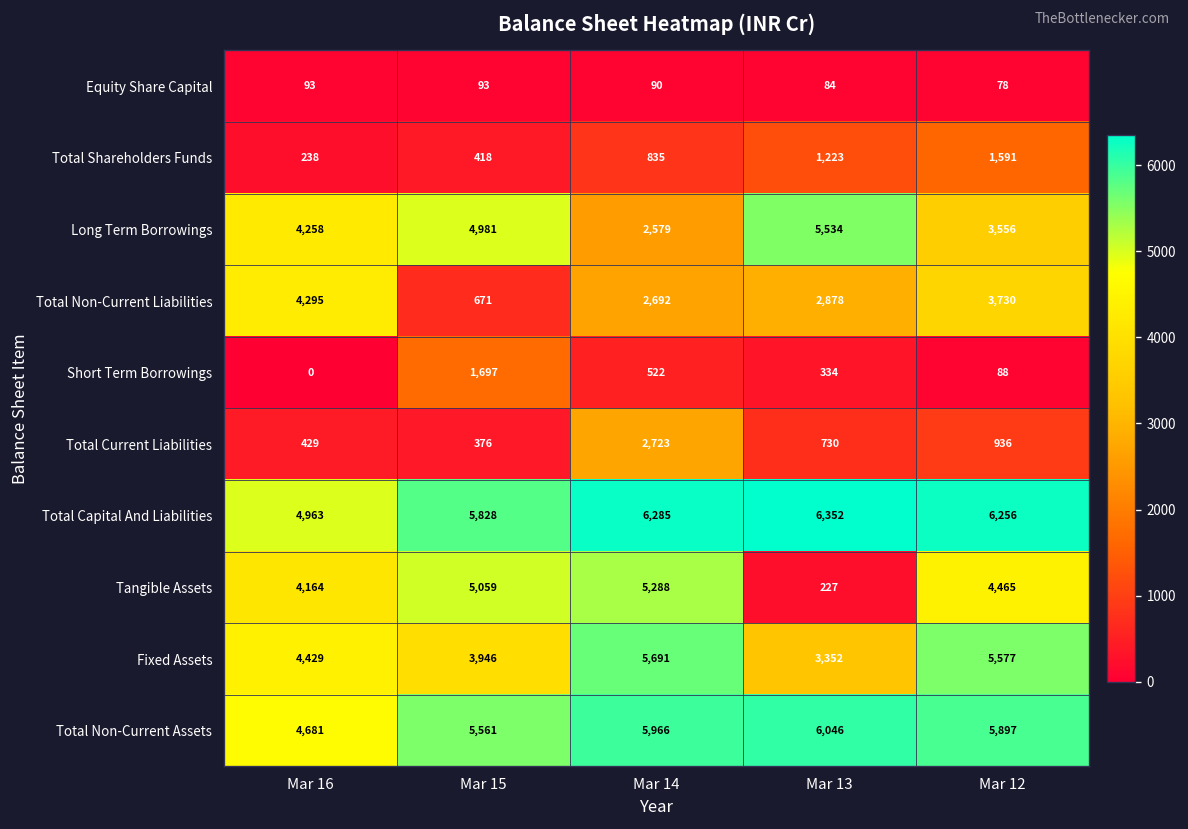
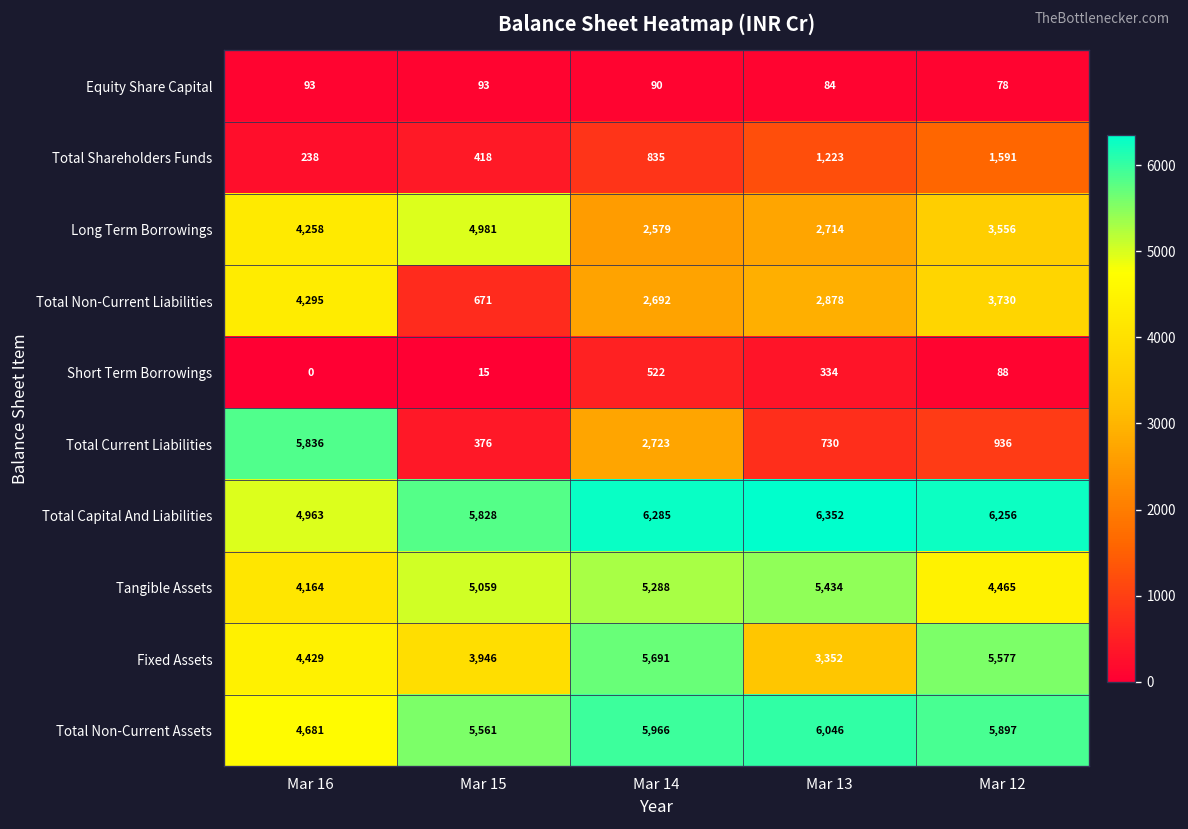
Long Term Borrowings, Mar 13: 5,534 -> 2,714
Short Term Borrowings, Mar 15: 1,697 -> 15
Total Current Liabilities, Mar 16: 429 -> 5,836
Tangible Assets, Mar 13: 227 -> 5,434
